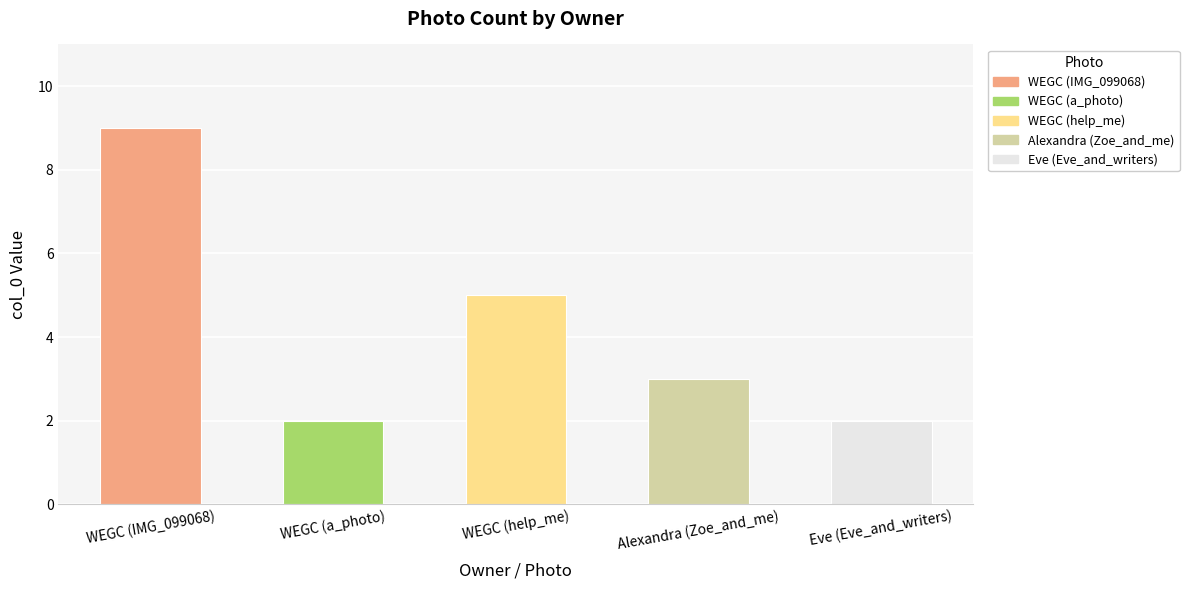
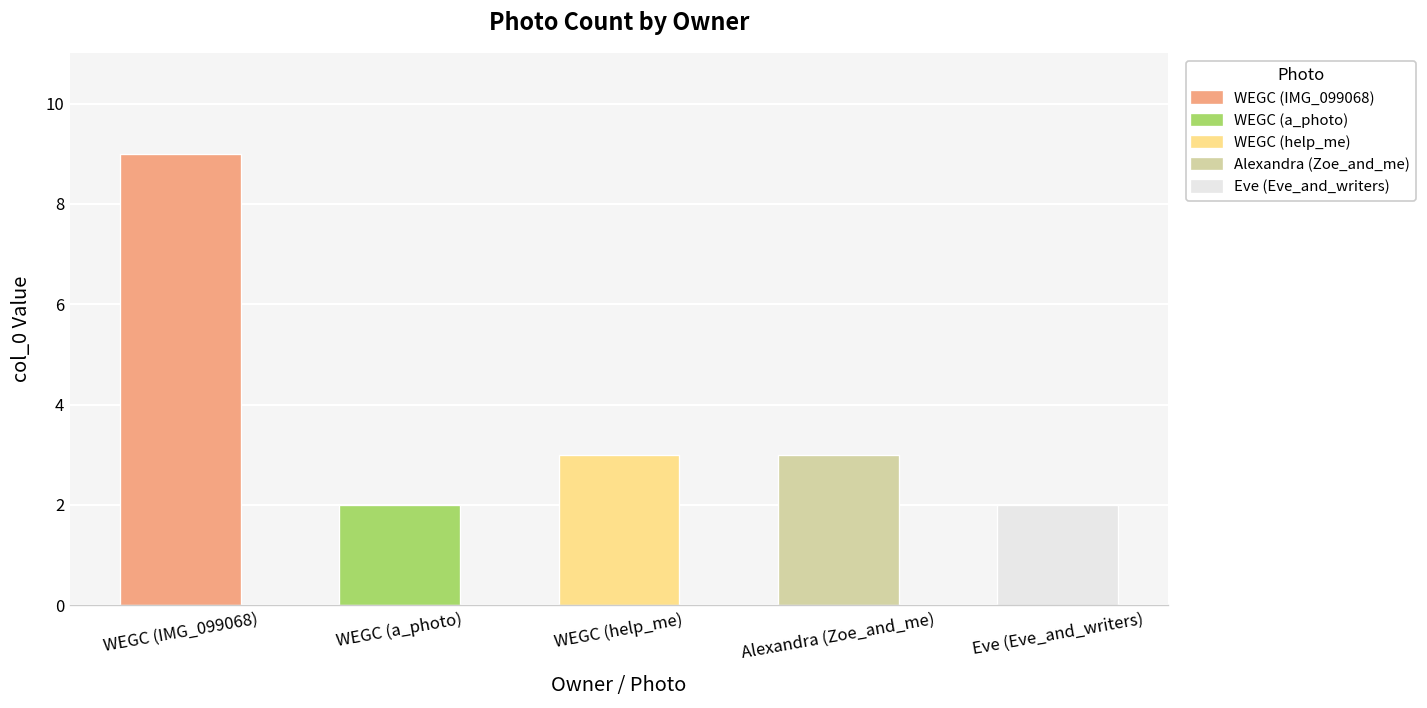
WEGC (help_me): 5 -> 3
